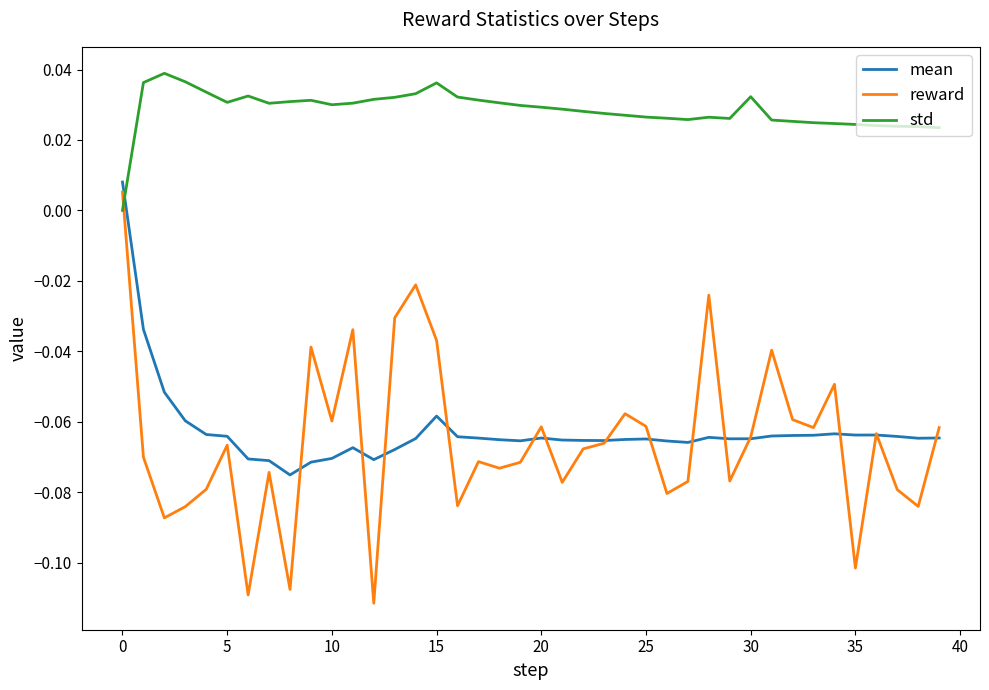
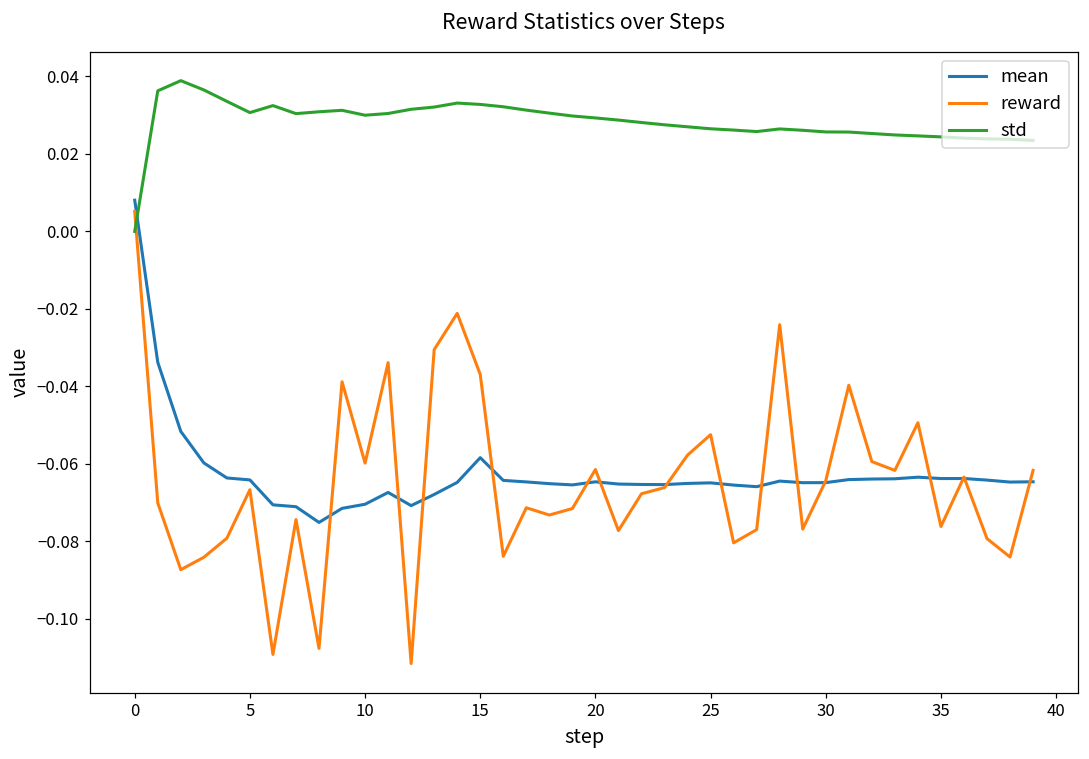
std, 15: 0.036 -> 0.033
reward, 25: -0.061 -> -0.052
std, 30: 0.032 -> 0.026
reward, 35: -0.102 -> -0.076
